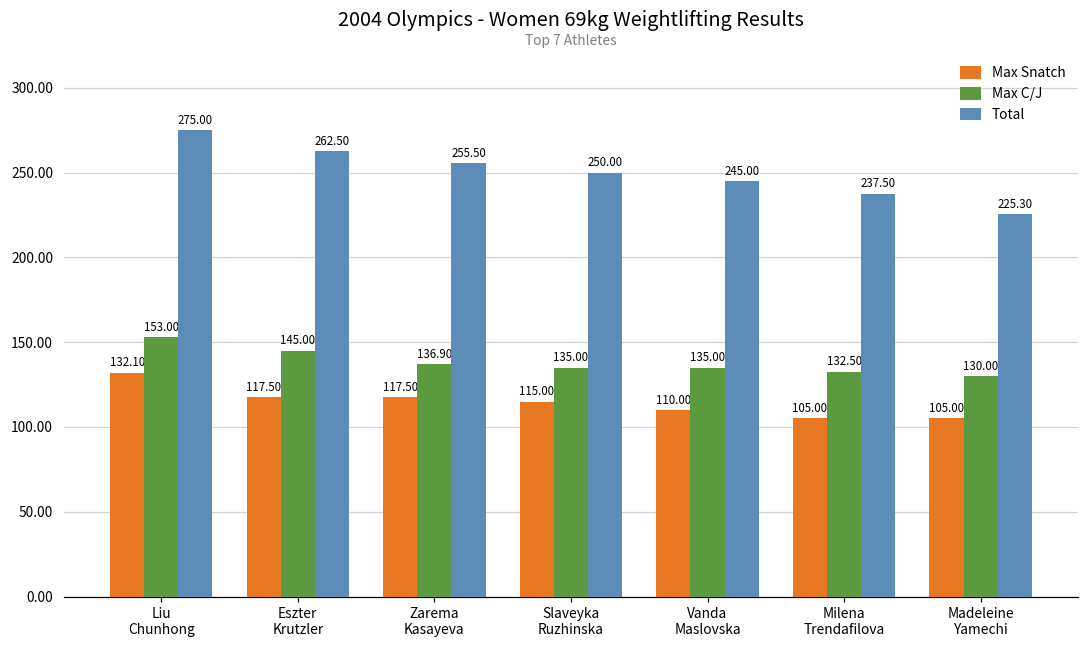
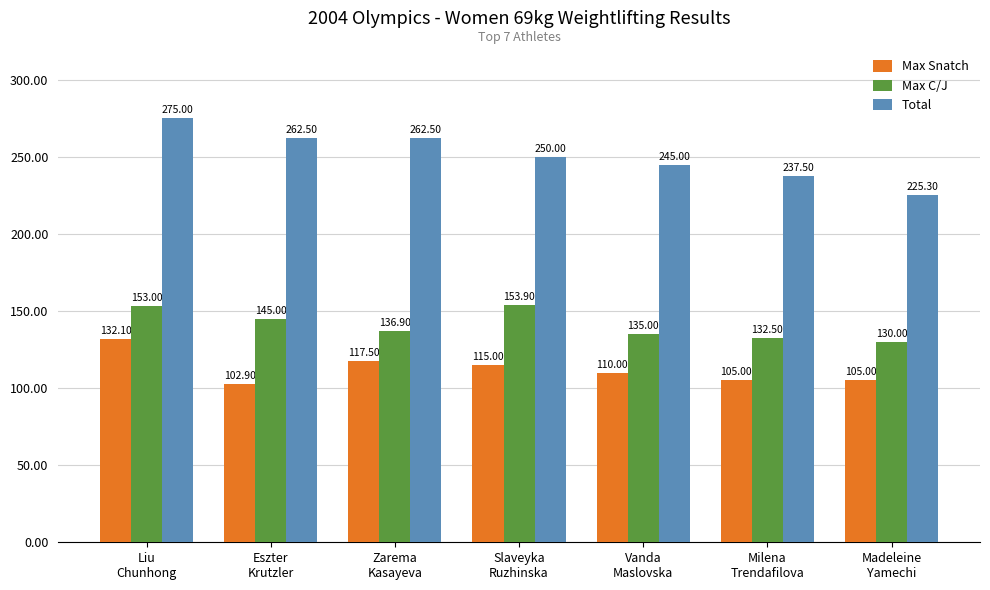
Max Snatch, Eszter Krutzler: 117.50 -> 102.90
Total, Zarema Kasayeva: 255.50 -> 262.50
Max C/J, Slaveyka Ruzhinska: 135.00 -> 153.90
